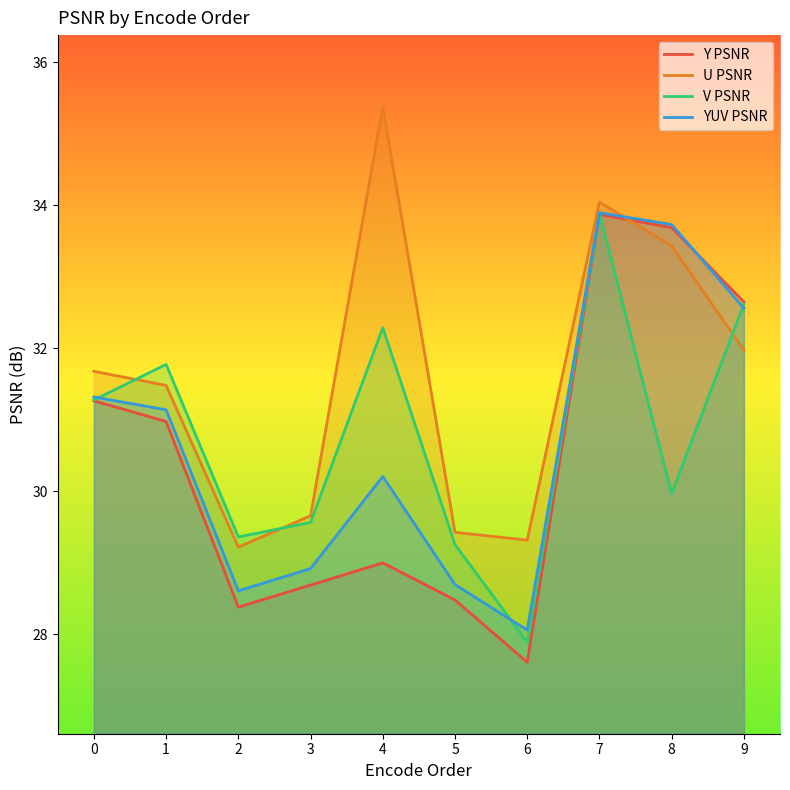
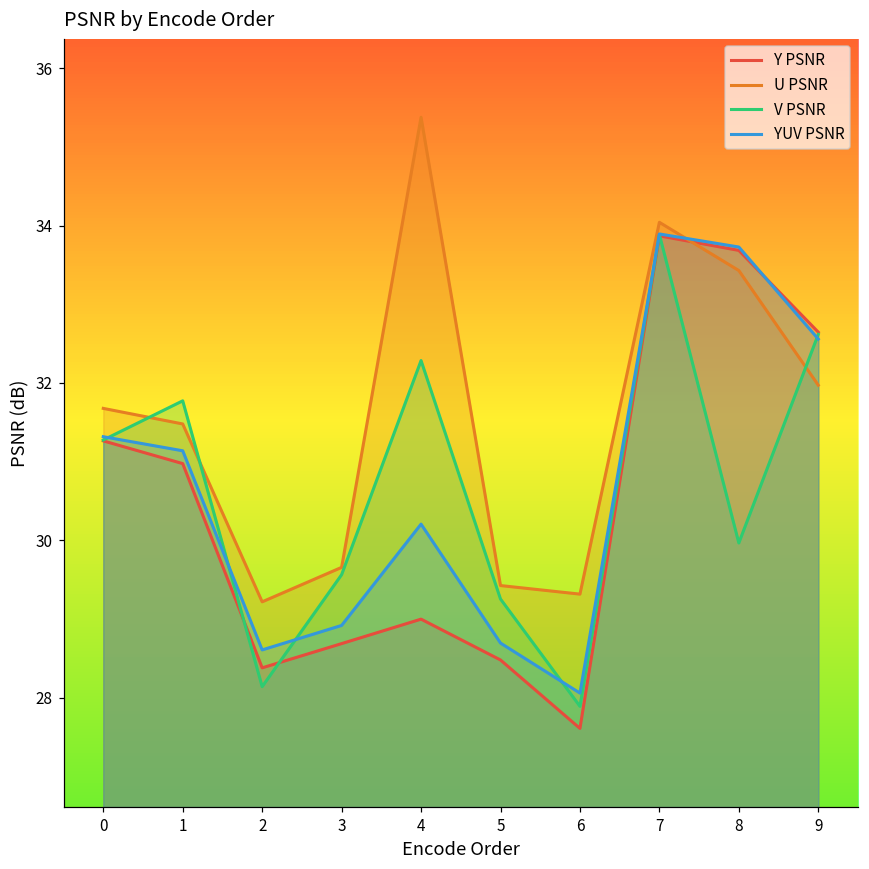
V PSNR, 2: 29.4 -> 28.1
